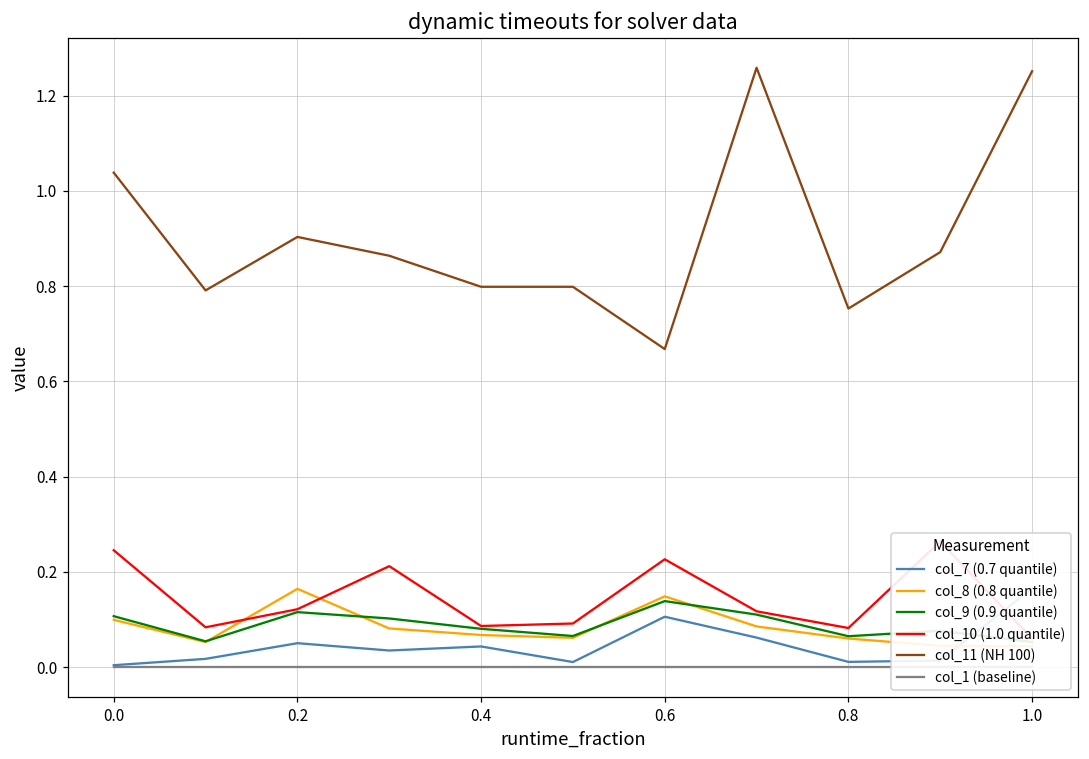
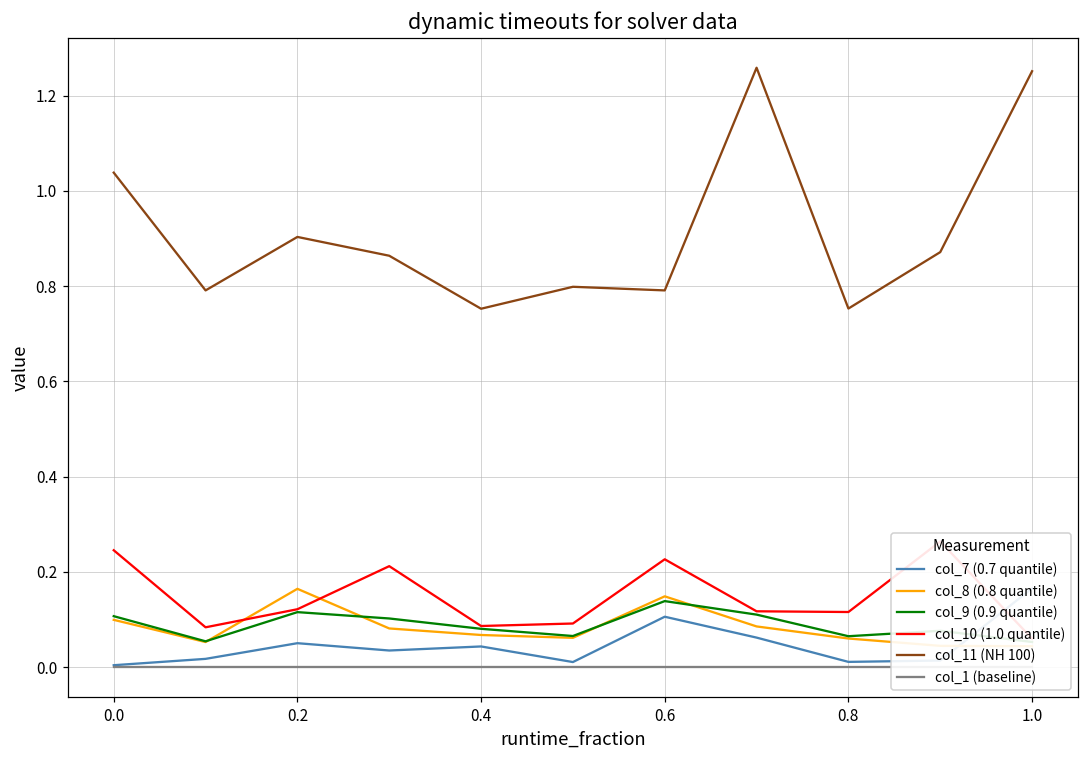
col_11 (NH 100), 0.4: 0.80 -> 0.75
col_11 (NH 100), 0.6: 0.67 -> 0.79
col_10 (1.0 quantile), 0.8: 0.08 -> 0.12
